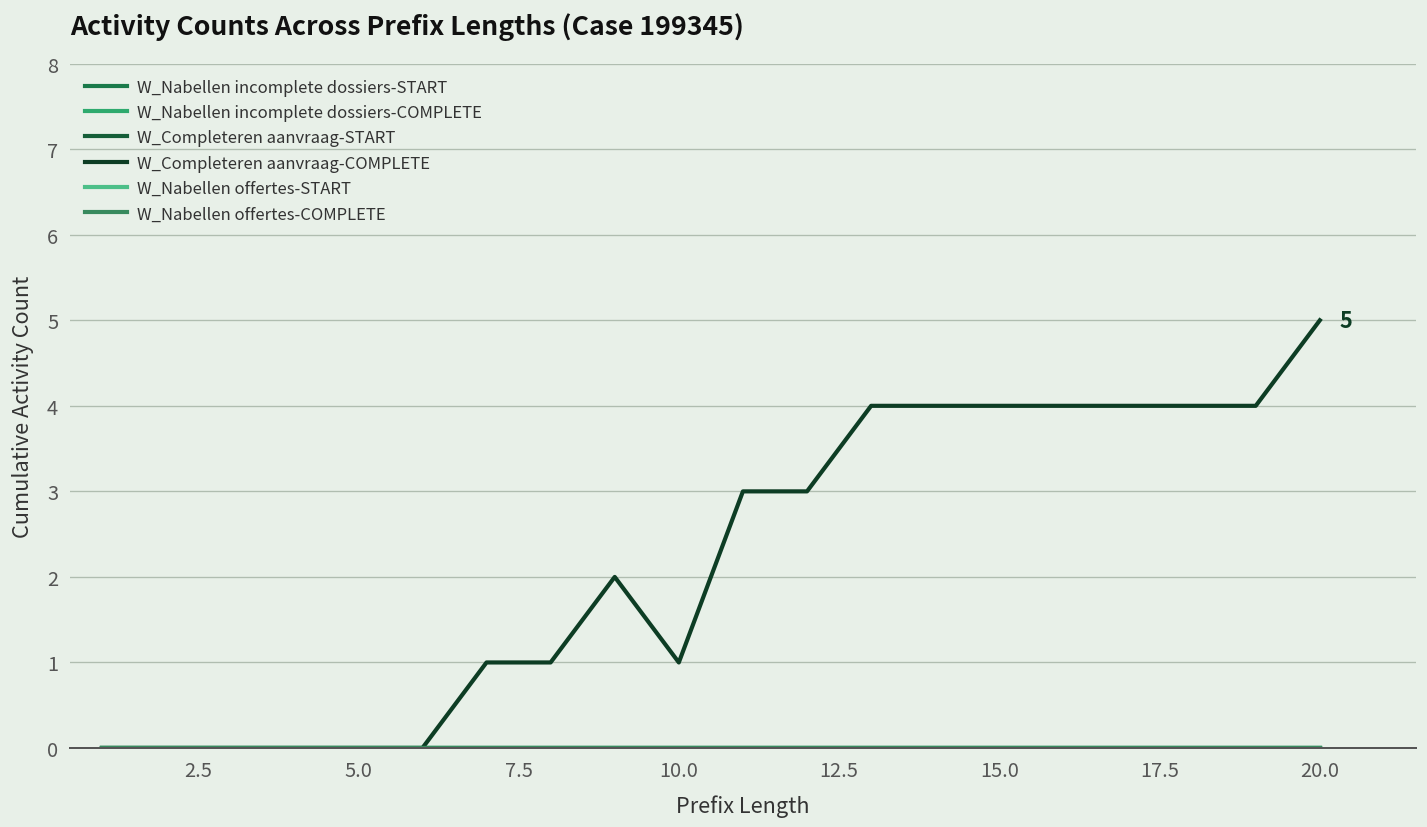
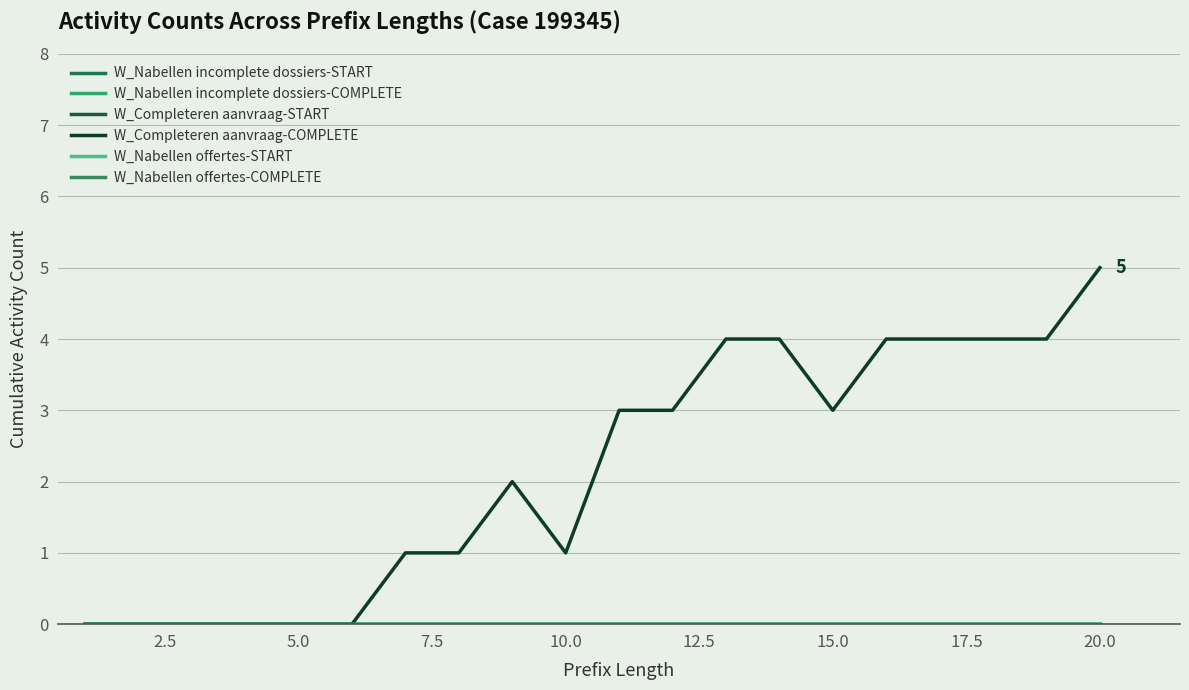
W_Completeren aanvraag-COMPLETE, 15.0: 4 -> 3
